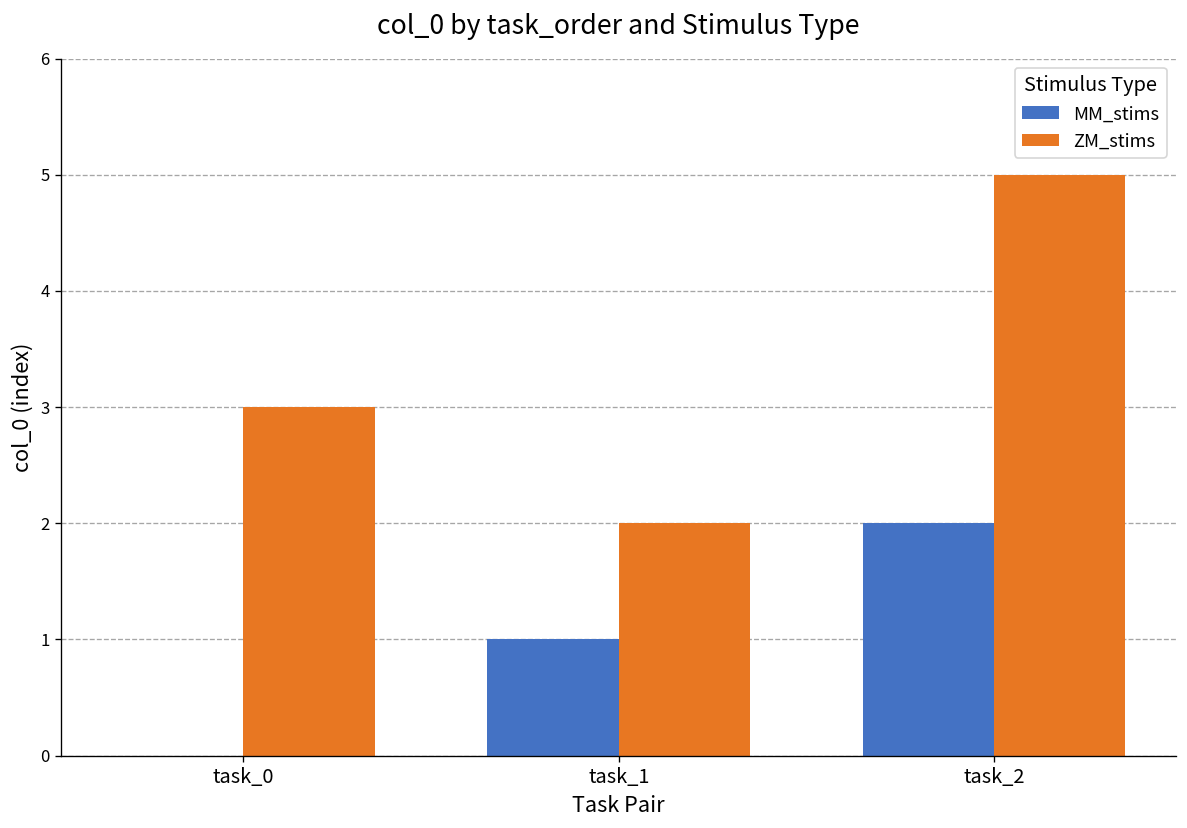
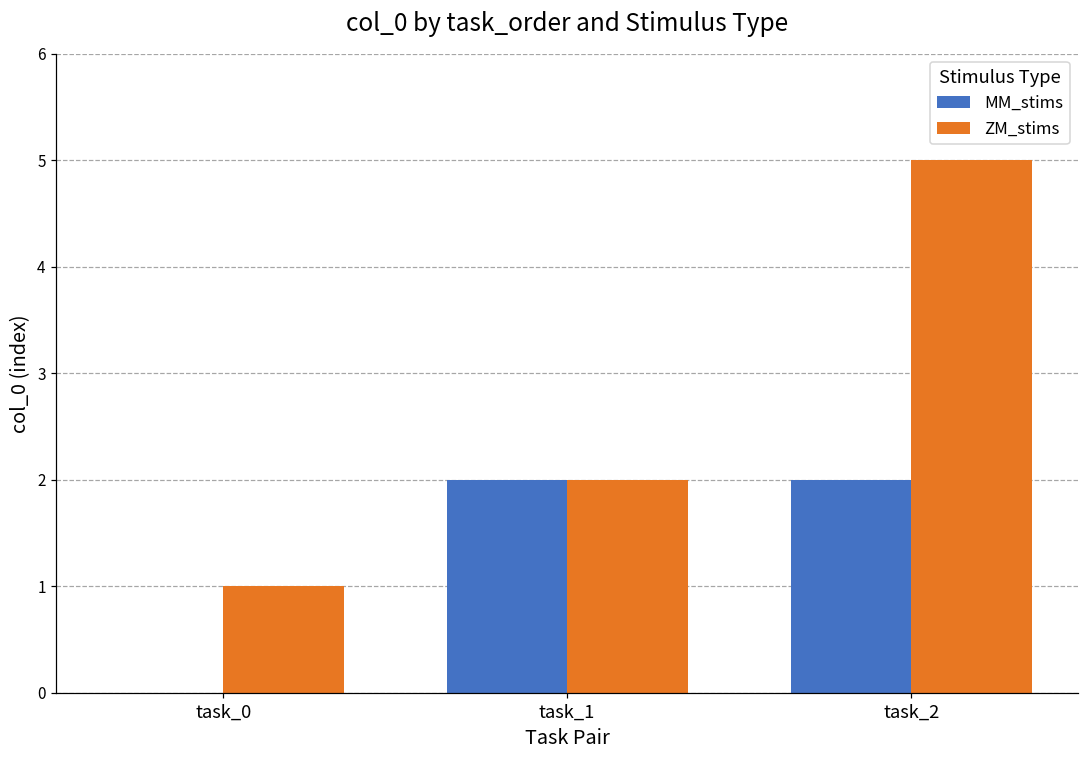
ZM_stims, task_0: 3 -> 1
MM_stims, task_1: 1 -> 2
